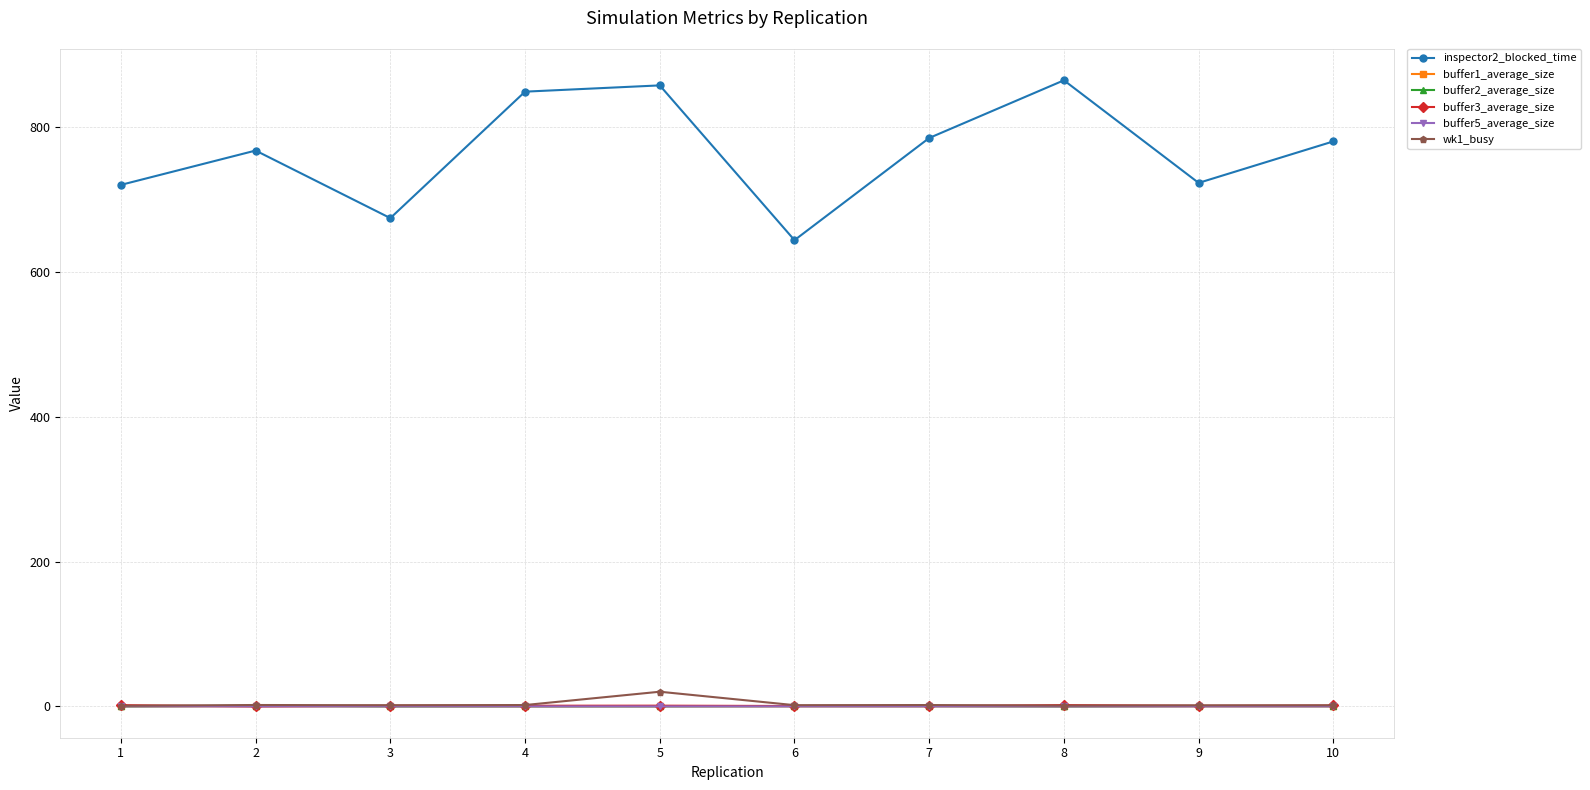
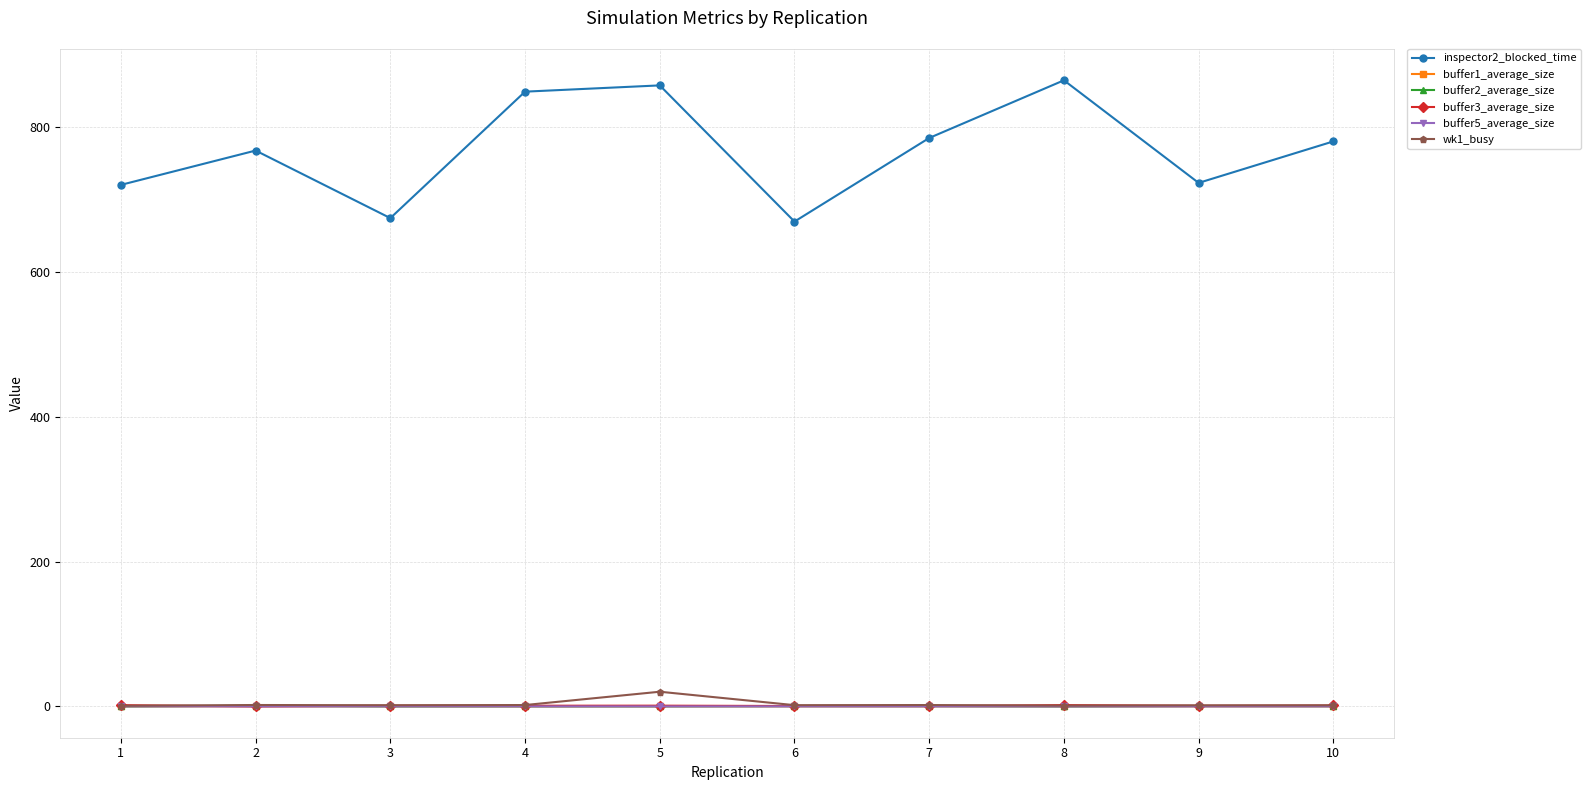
inspector2_blocked_time, 6: 640 -> 670
